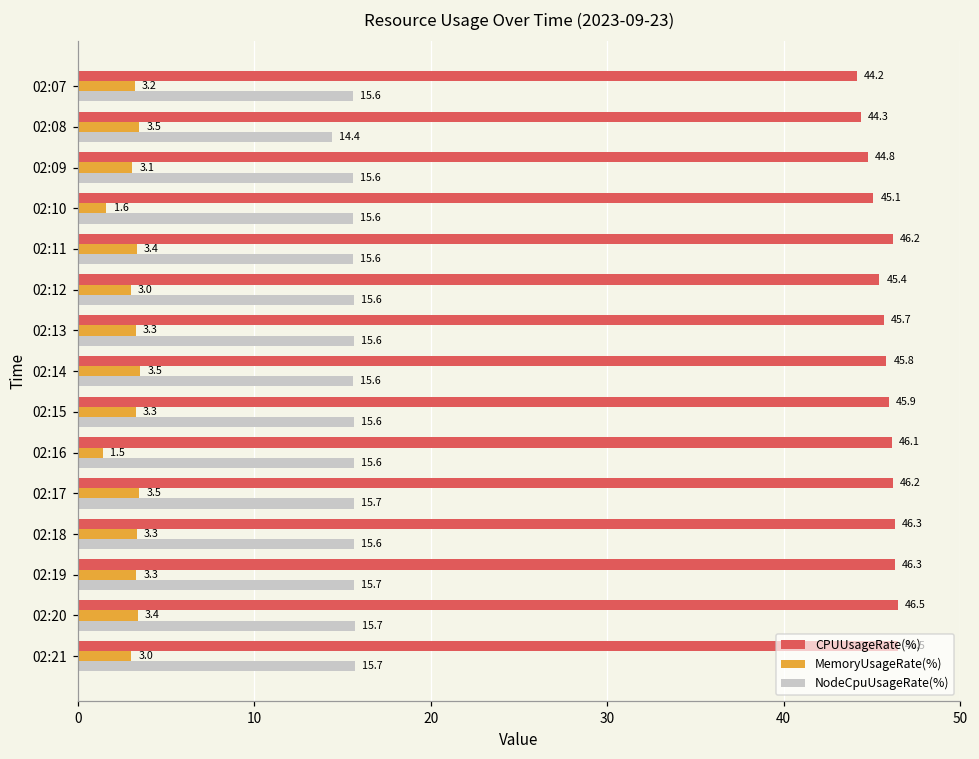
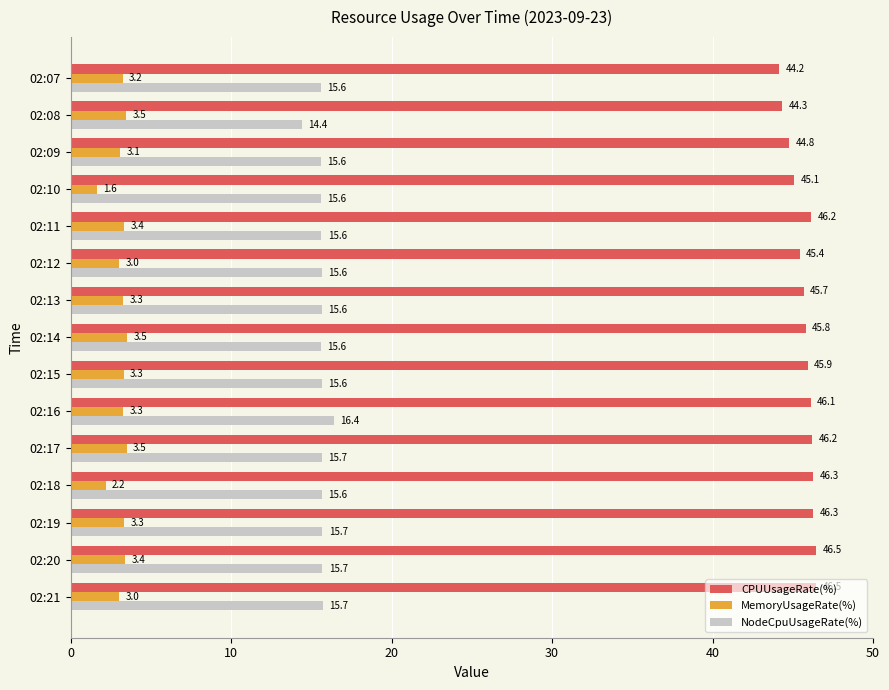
MemoryUsageRate(%), 02:16: 1.5 -> 3.3
NodeCpuUsageRate(%), 02:16: 15.6 -> 16.4
MemoryUsageRate(%), 02:18: 3.3 -> 2.2
